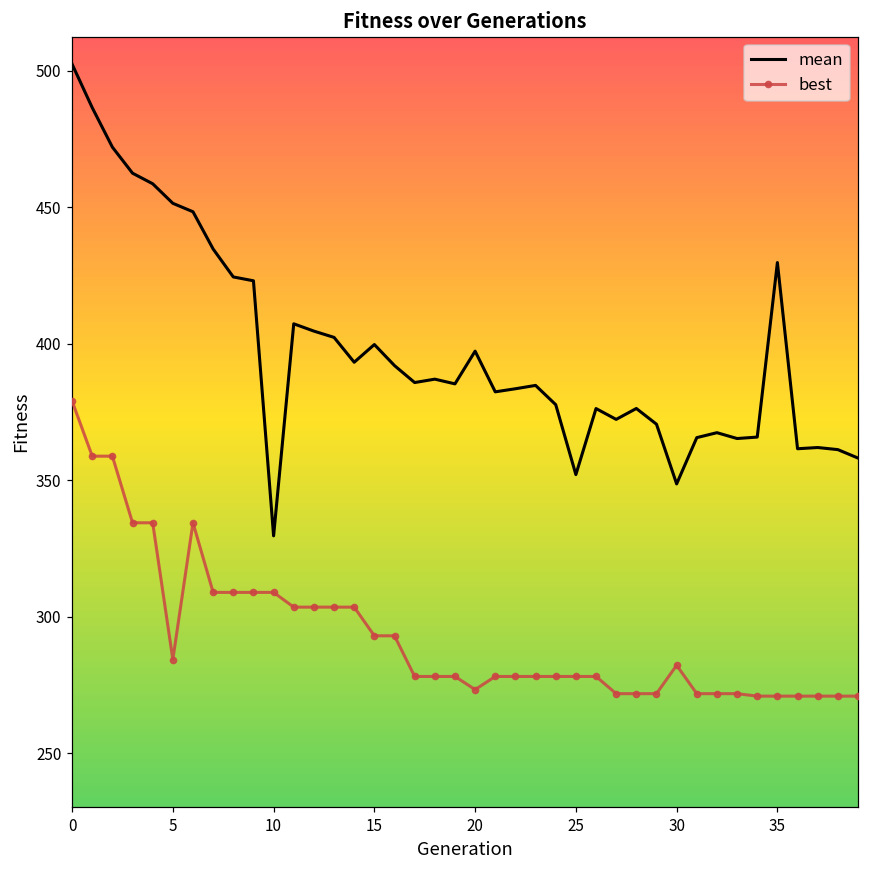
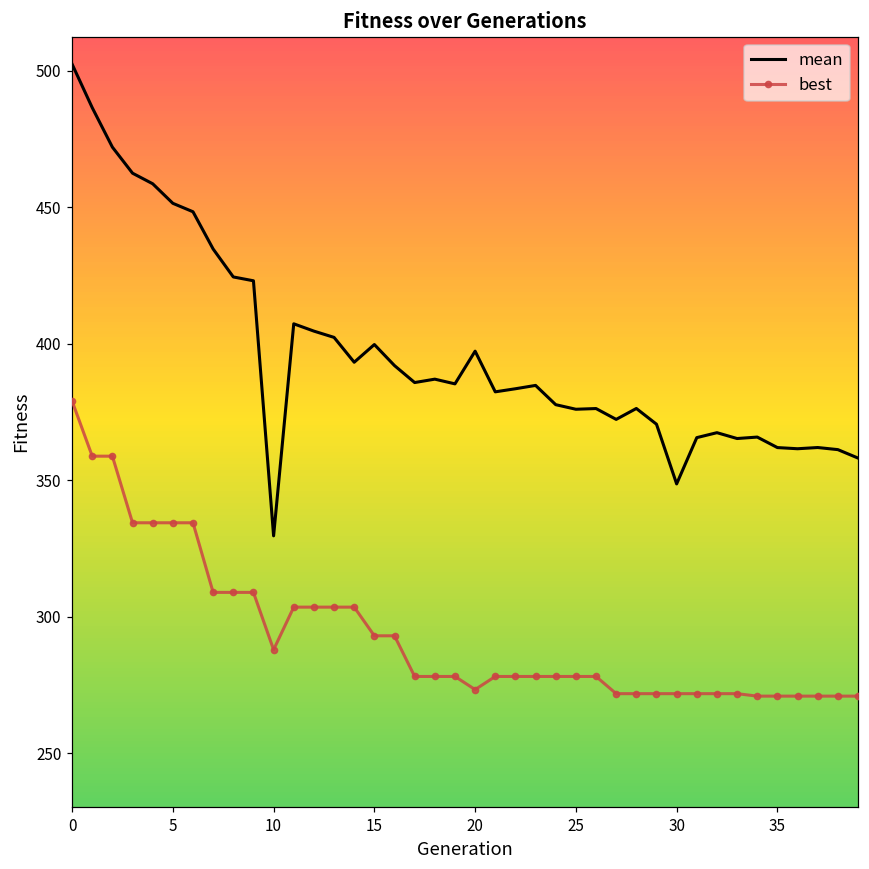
best, 5: 284 -> 335
best, 10: 309 -> 288
mean, 25: 352 -> 376
best, 30: 282 -> 272
mean, 35: 430 -> 362
